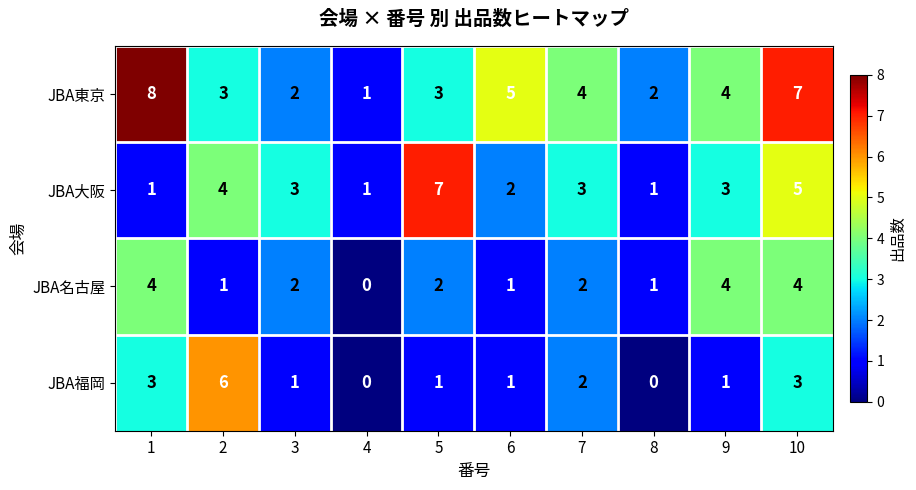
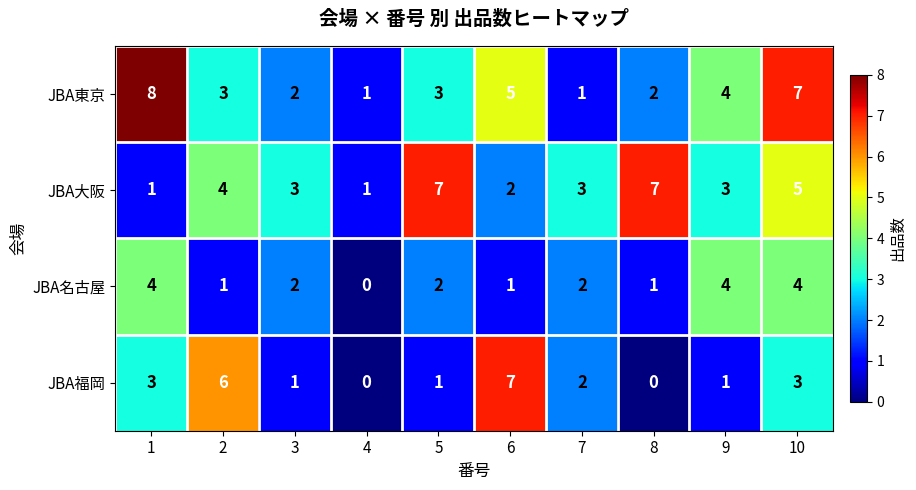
JBA東京, 7: 4 -> 1
JBA大阪, 8: 1 -> 7
JBA福岡, 6: 1 -> 7
